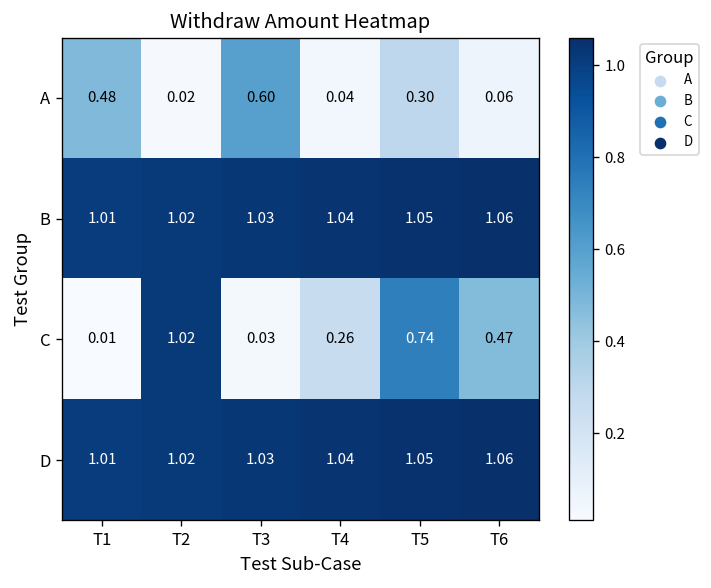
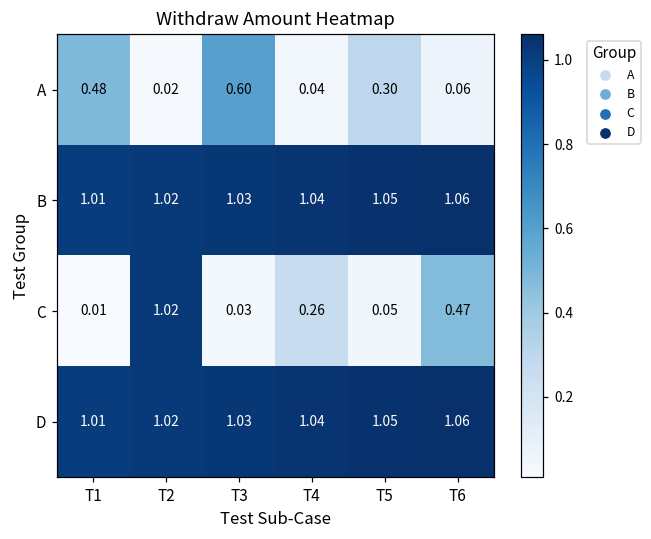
C, T5: 0.74 -> 0.05
